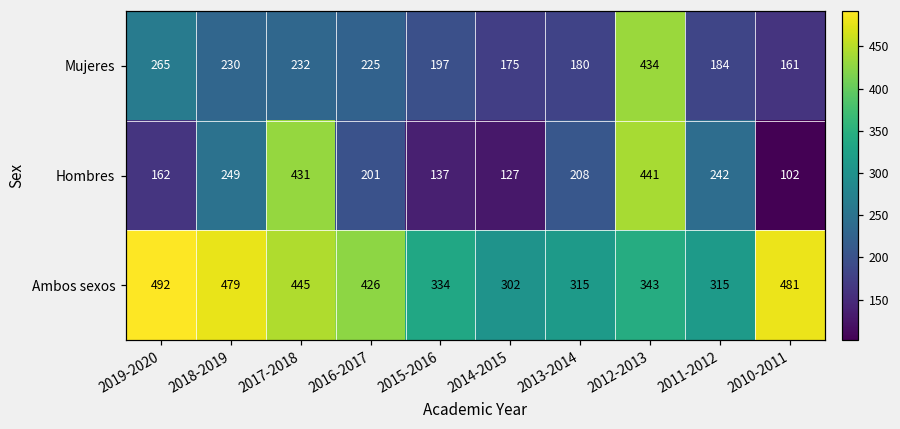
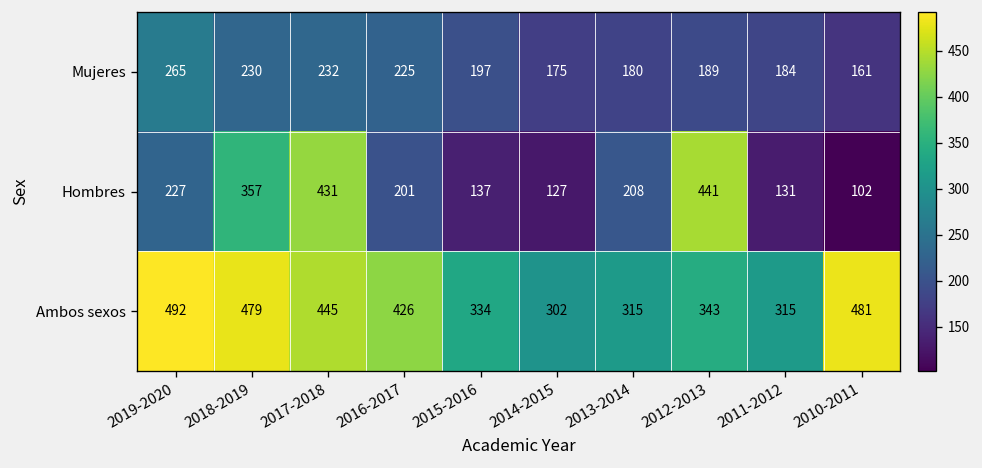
Mujeres, 2012-2013: 434 -> 189
Hombres, 2019-2020: 162 -> 227
Hombres, 2018-2019: 249 -> 357
Hombres, 2011-2012: 242 -> 131
